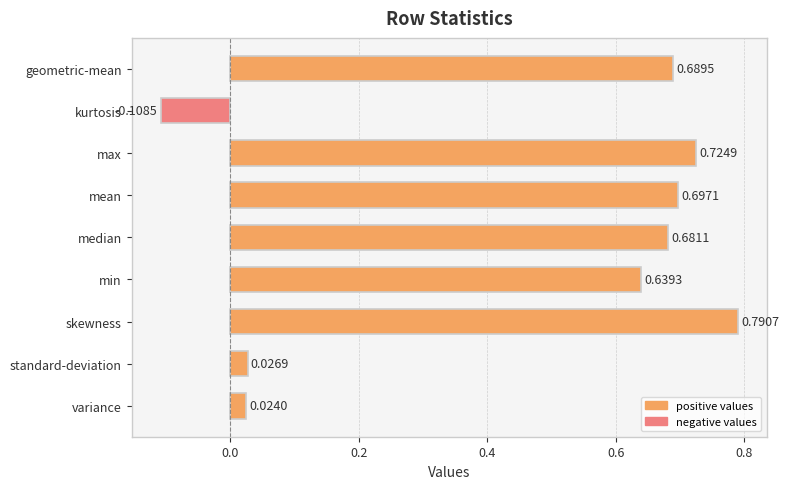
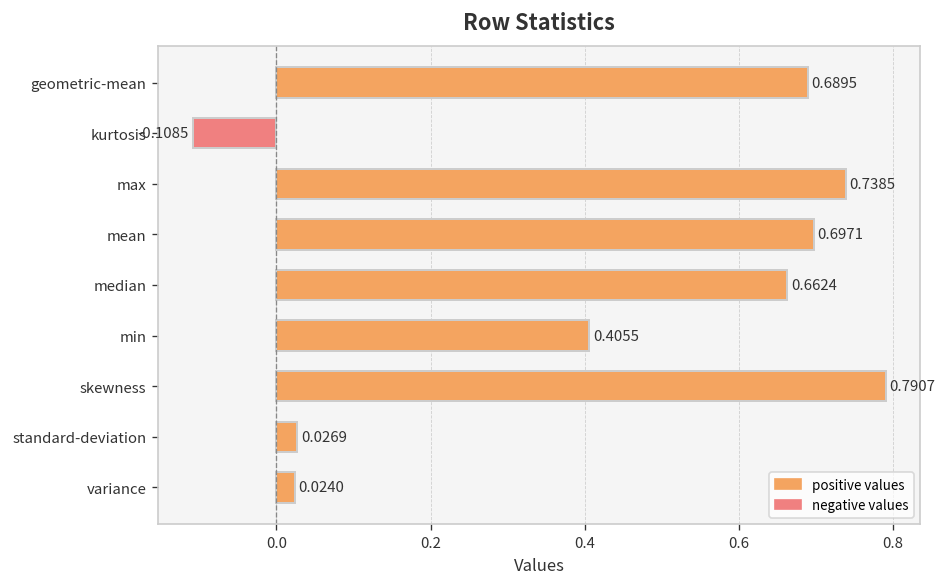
max: 0.7249 -> 0.7385
median: 0.6811 -> 0.6624
min: 0.6393 -> 0.4055
